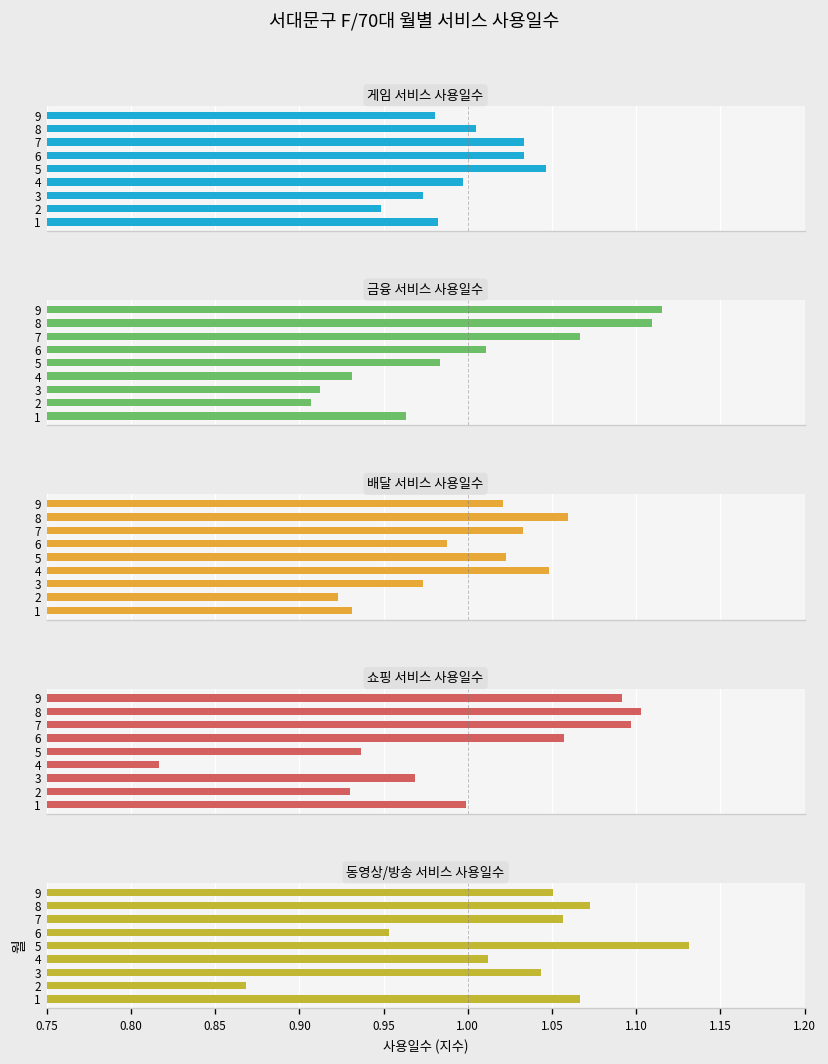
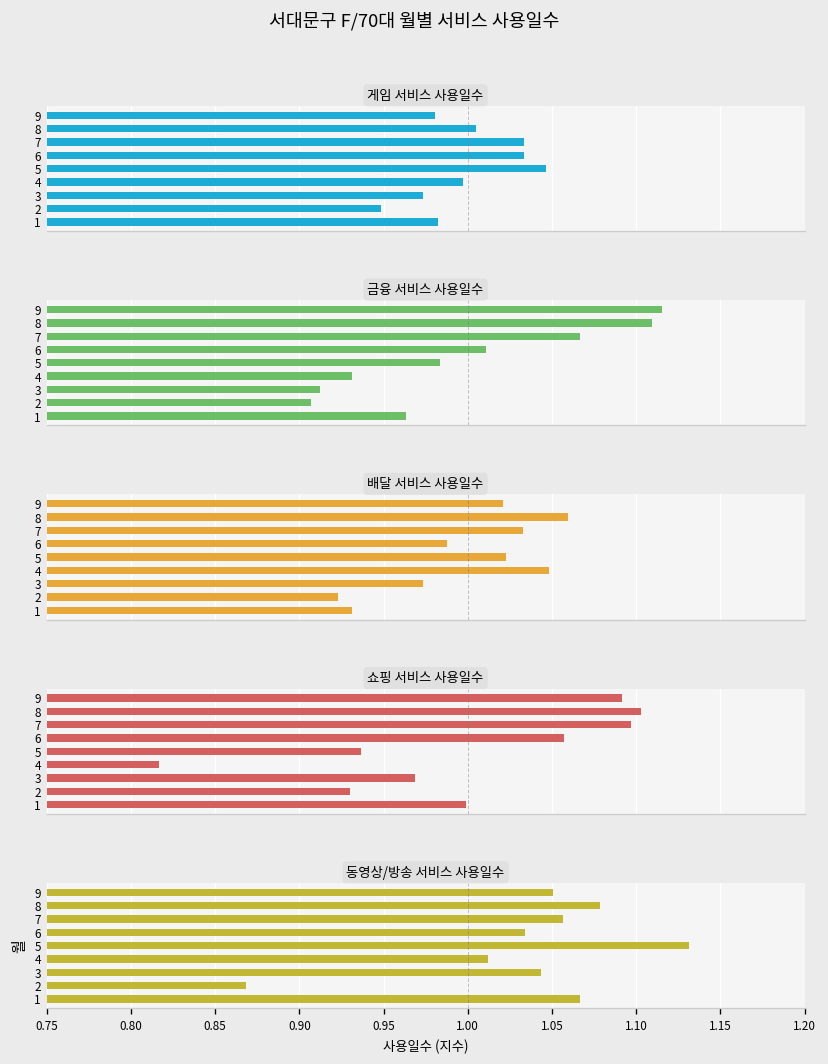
동영상/방송 서비스 사용일수, 8: 1.073 -> 1.079
동영상/방송 서비스 사용일수, 6: 0.953 -> 1.034
